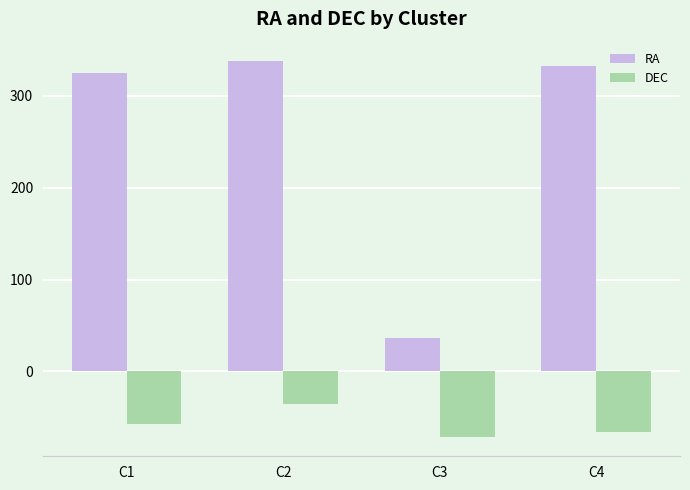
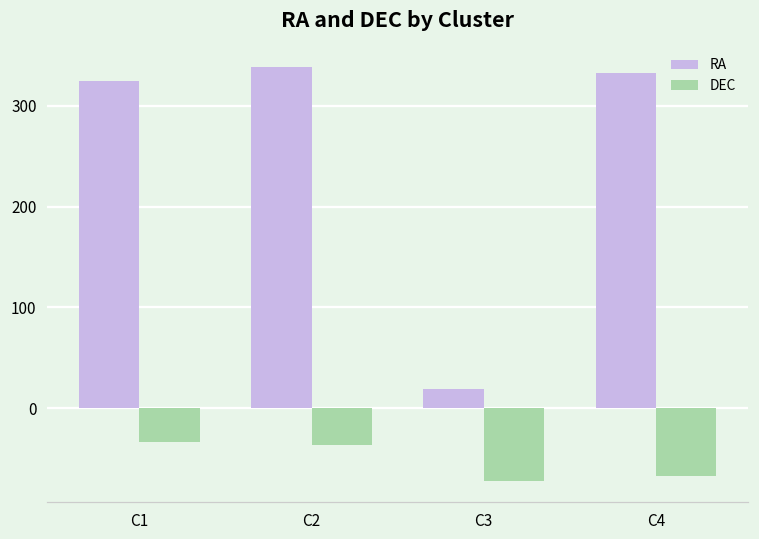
DEC, C1: -60 -> -30
RA, C3: 40 -> 20
